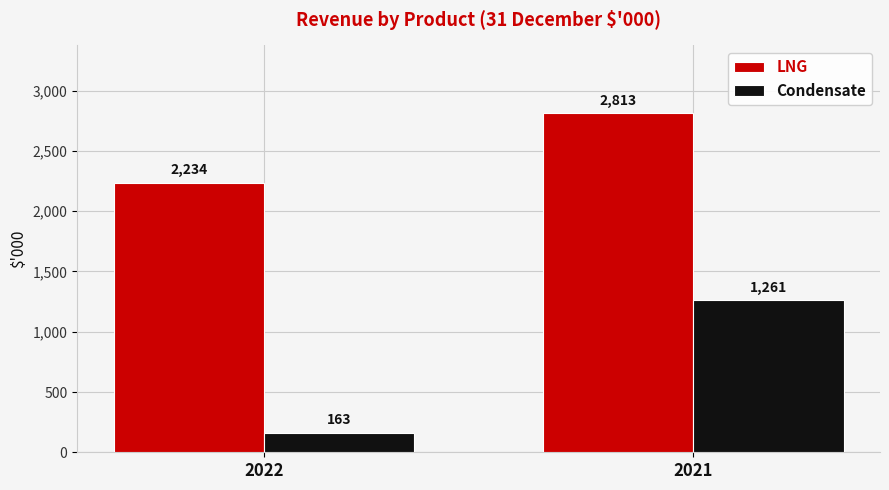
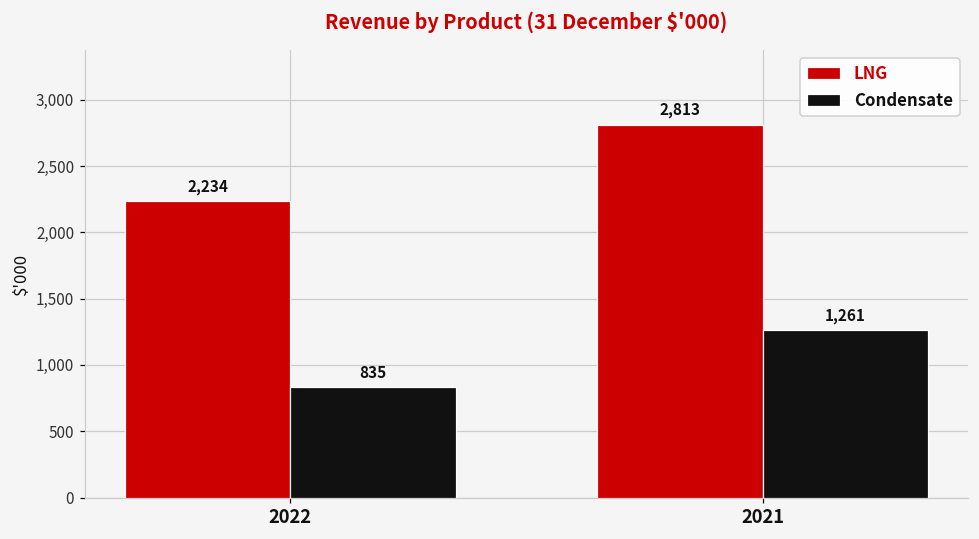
Condensate, 2022: 163 -> 835
